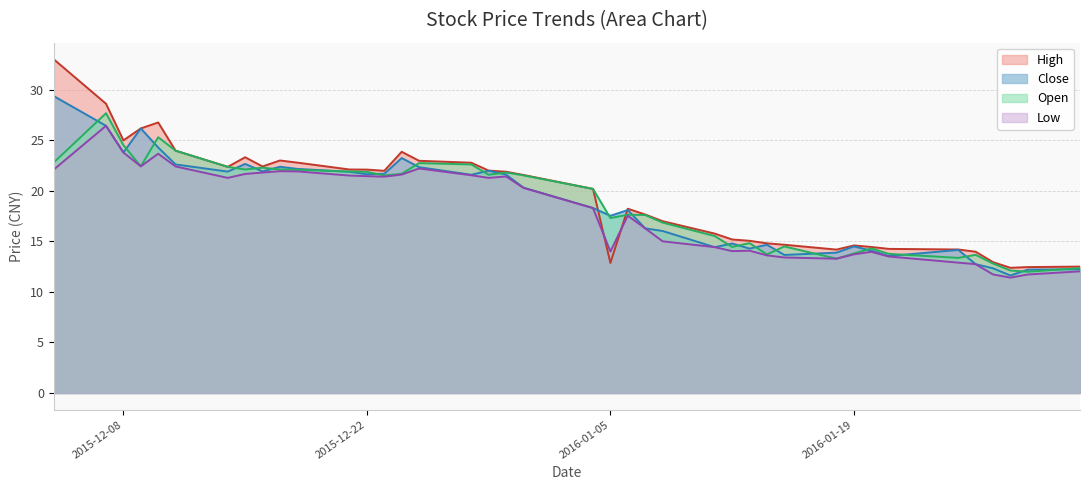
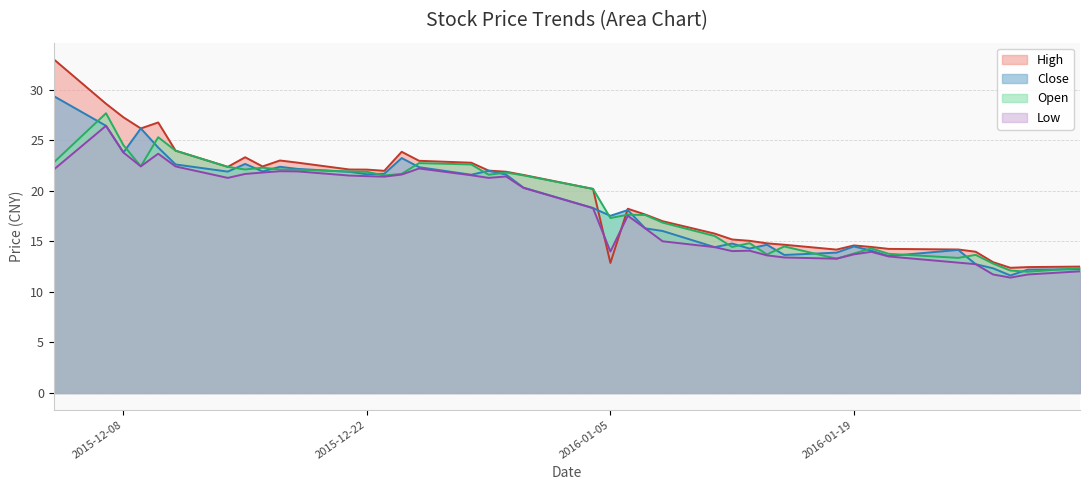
High, 2015-12-08: 25.0 -> 27.3
